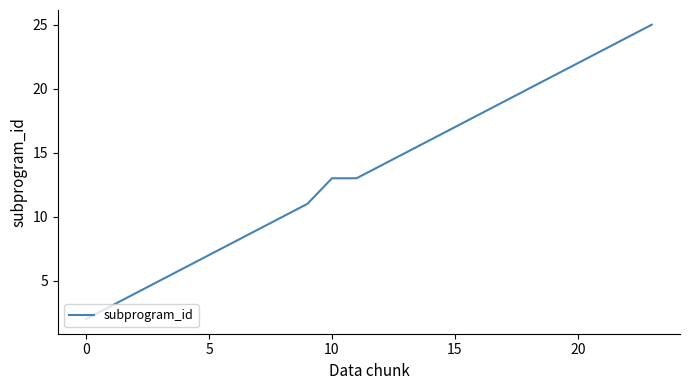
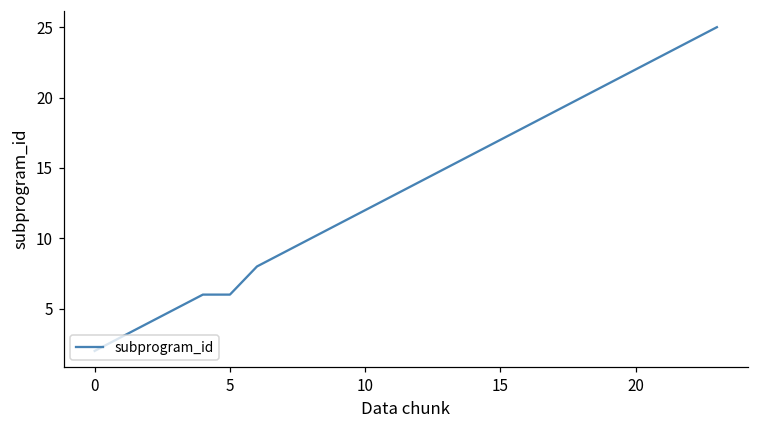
5: 7 -> 6
10: 13 -> 12
